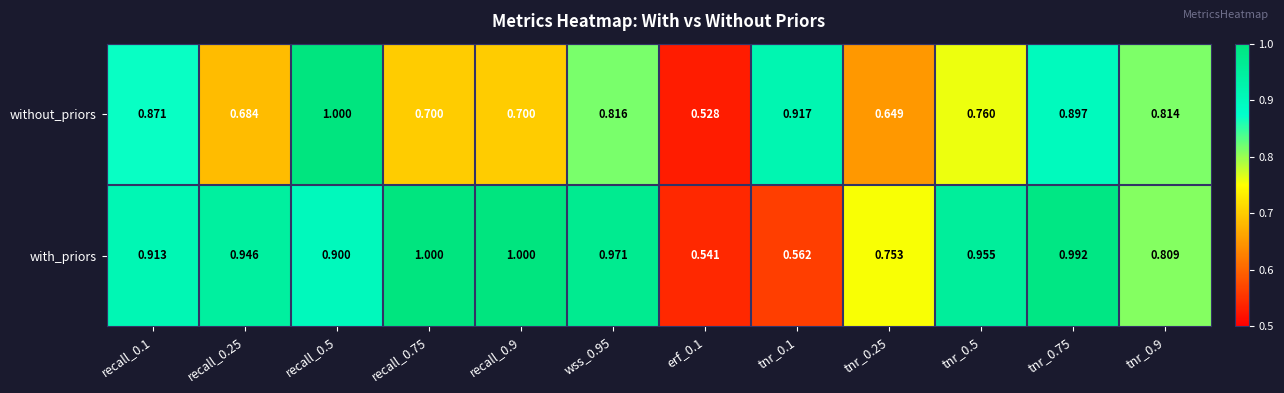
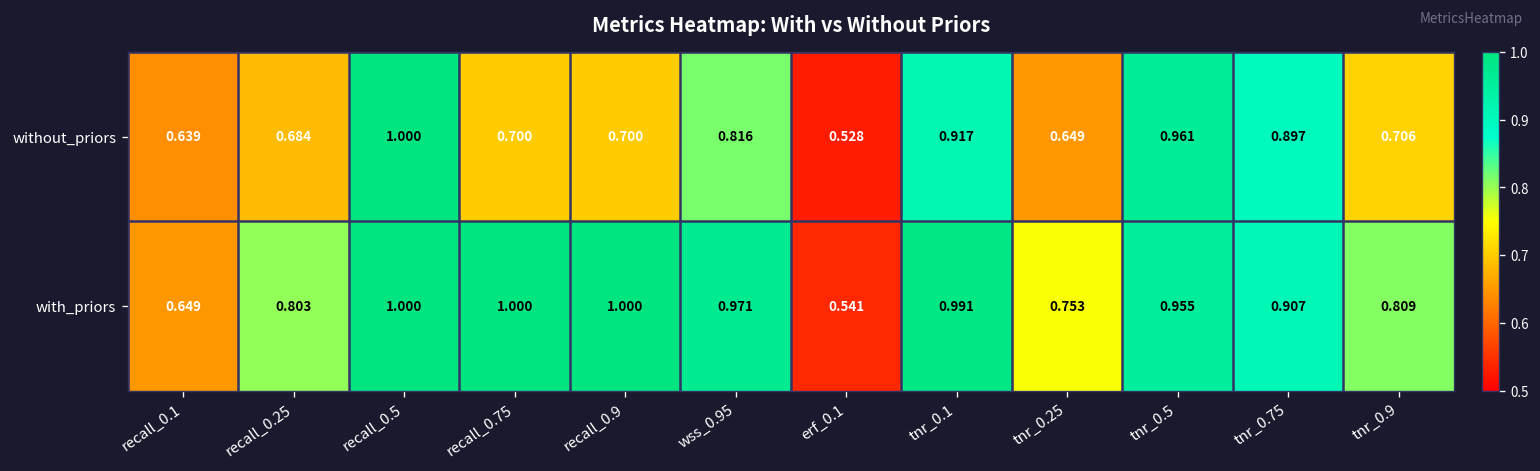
without_priors, recall_0.1: 0.871 -> 0.639
without_priors, tnr_0.5: 0.760 -> 0.961
without_priors, tnr_0.9: 0.814 -> 0.706
with_priors, recall_0.1: 0.913 -> 0.649
with_priors, recall_0.25: 0.946 -> 0.803
with_priors, recall_0.5: 0.900 -> 1.000
with_priors, tnr_0.1: 0.562 -> 0.991
with_priors, tnr_0.75: 0.992 -> 0.907
